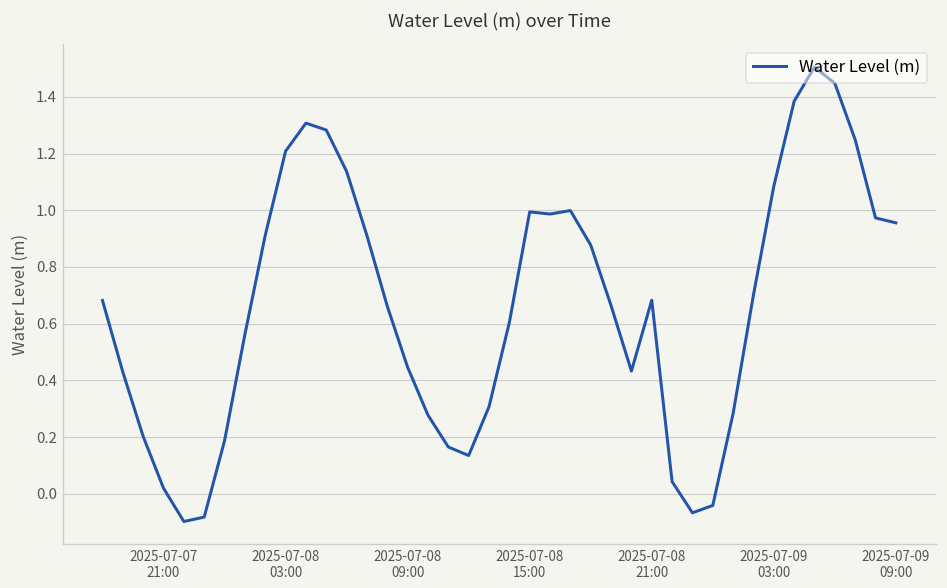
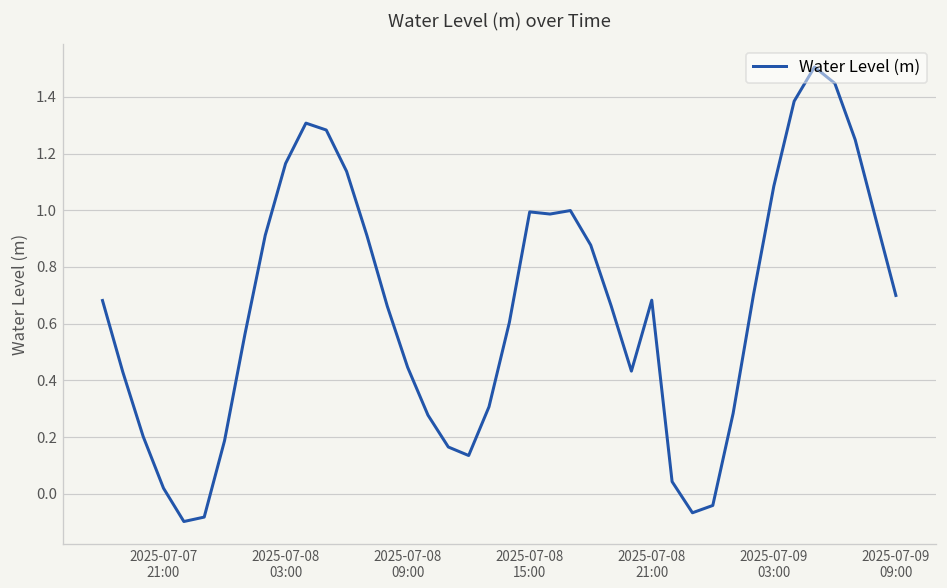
2025-07-08 03:00: 1.21 -> 1.16
2025-07-09 09:00: 0.96 -> 0.70
